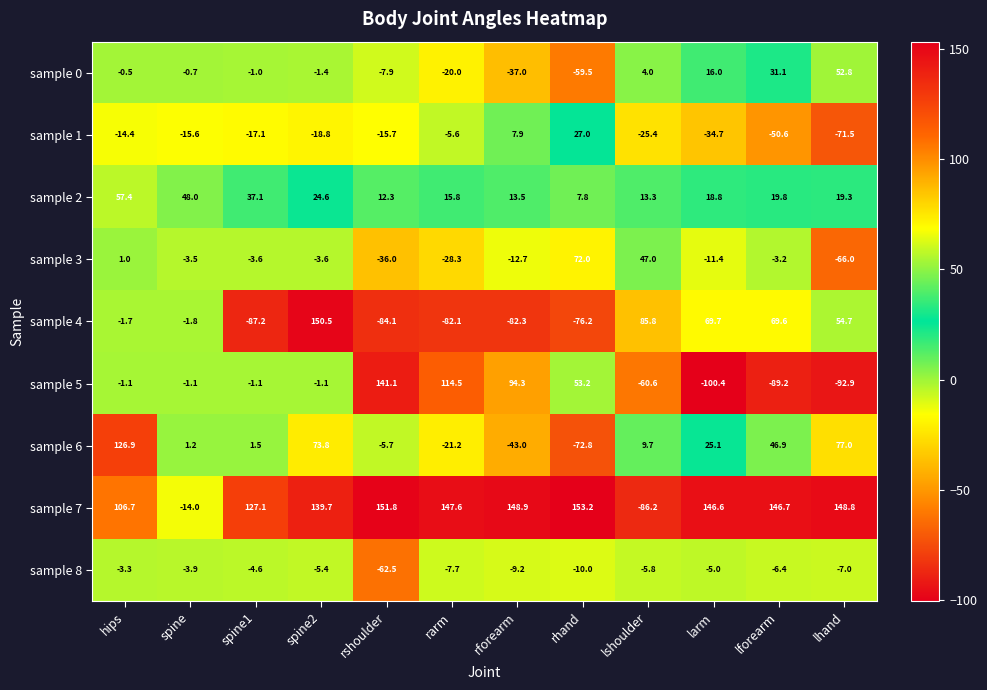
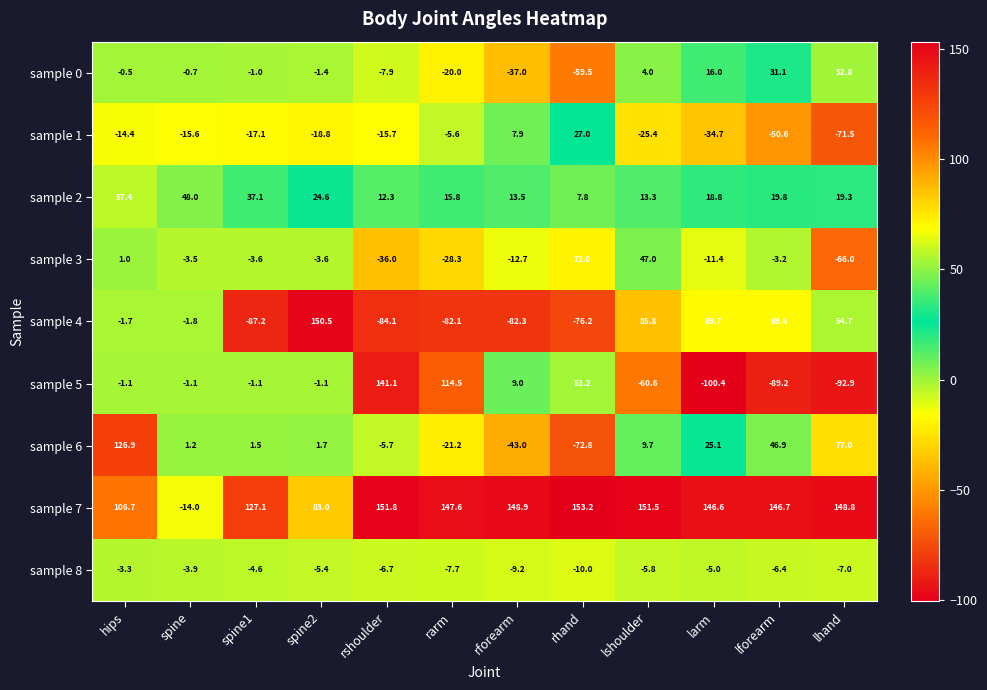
sample 5, rforearm: 94.3 -> 9.0
sample 6, spine2: 73.8 -> 1.7
sample 7, spine2: 139.7 -> 83.0
sample 7, lshoulder: -86.2 -> 151.5
sample 8, rshoulder: -62.5 -> -6.7
